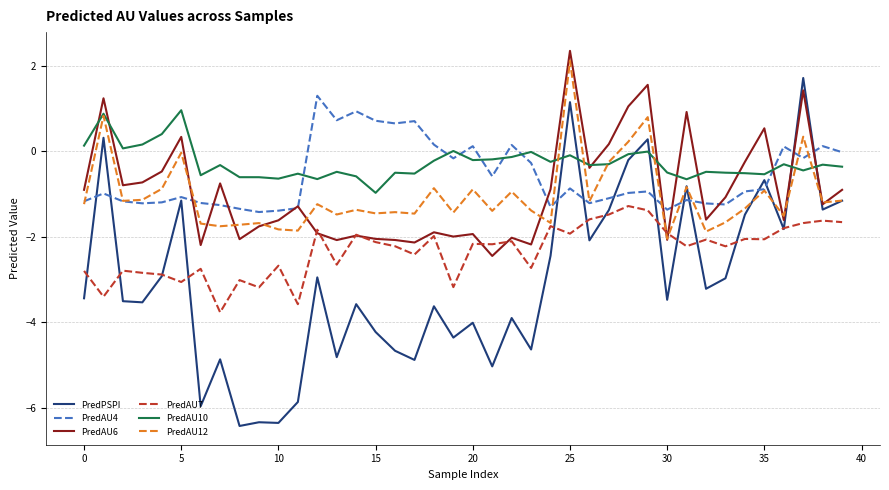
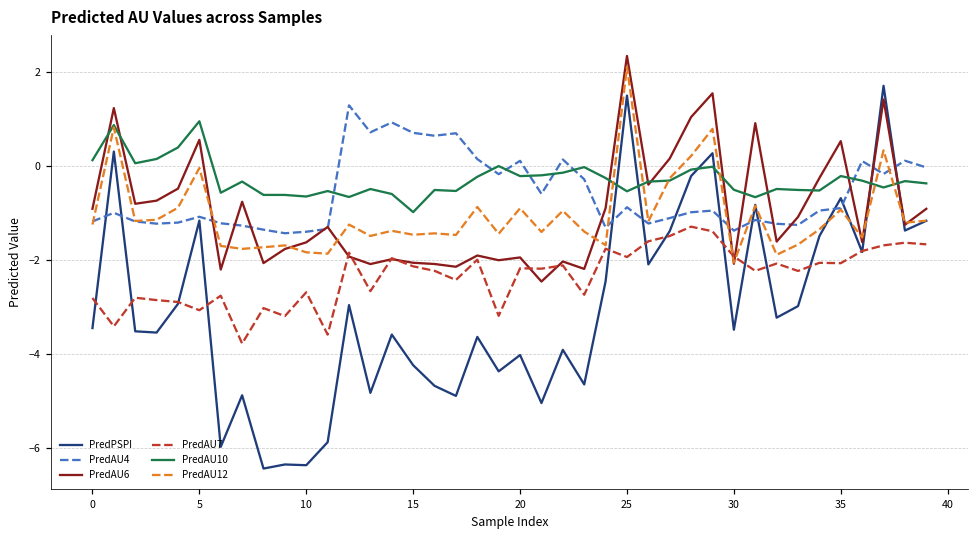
PredAU6, 5: 0.3 -> 0.6
PredPSPI, 25: 1.1 -> 1.5
PredAU10, 25: -0.1 -> -0.5
PredAU10, 35: -0.5 -> -0.2
